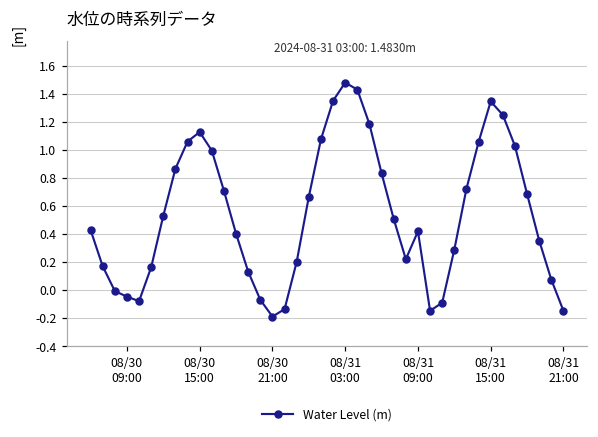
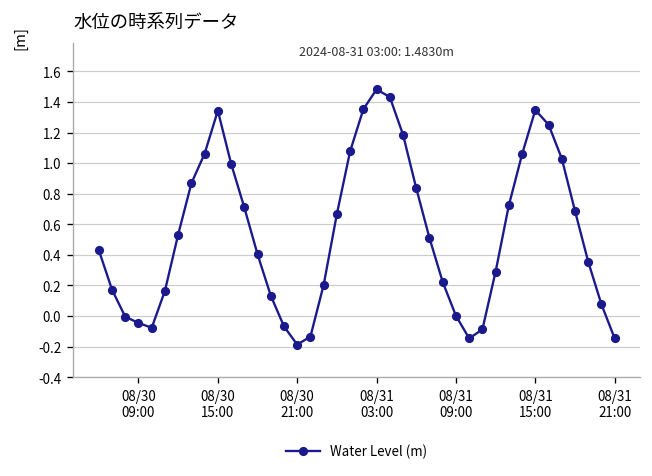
08/30 15:00: 1.13 -> 1.34
08/31 09:00: 0.42 -> 0.00
